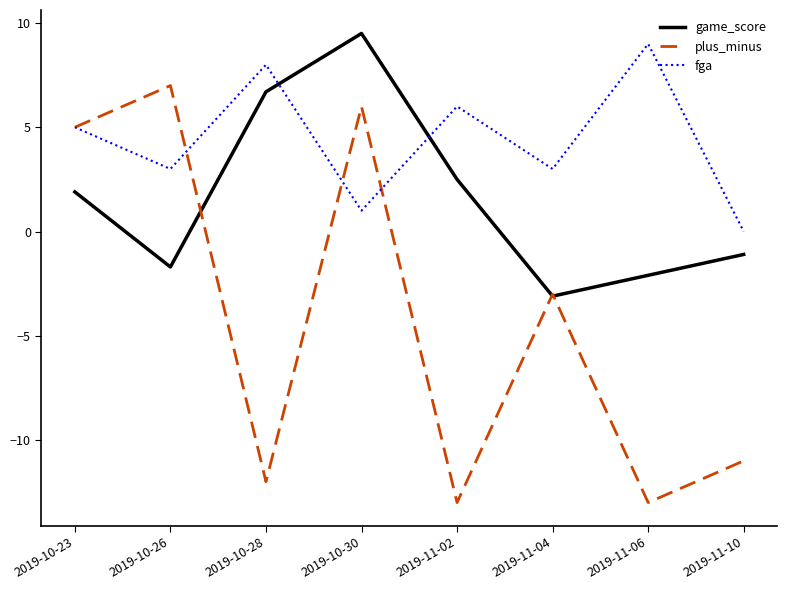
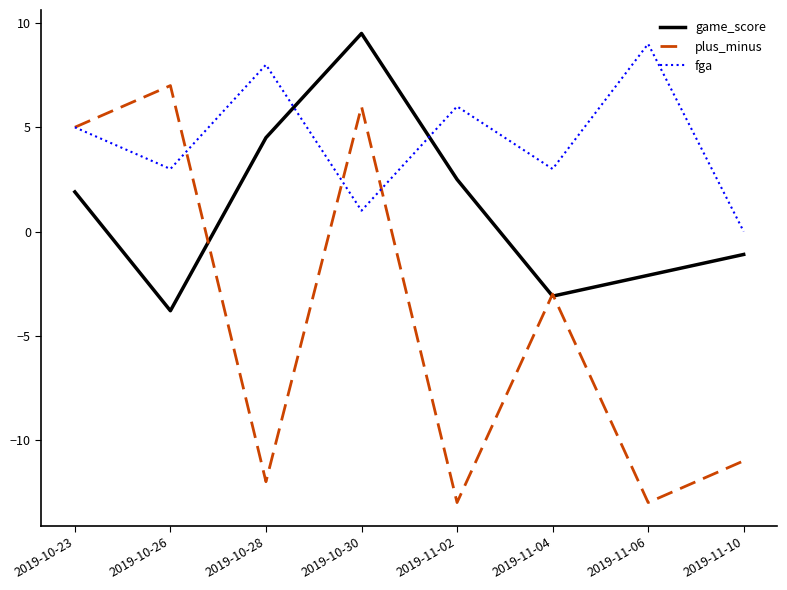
game_score, 2019-10-26: -1.7 -> -3.8
game_score, 2019-10-28: 6.7 -> 4.5
